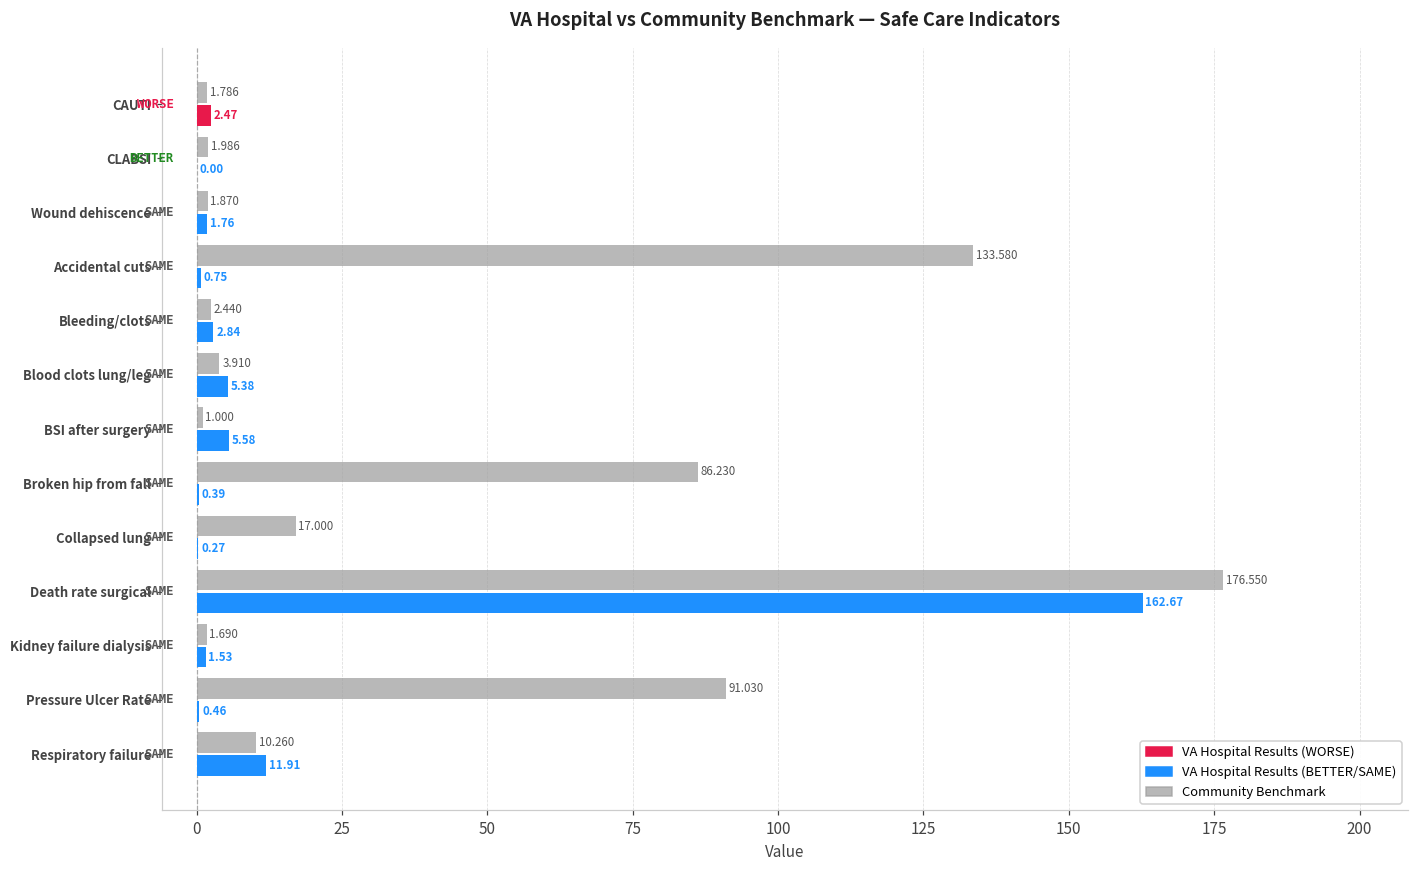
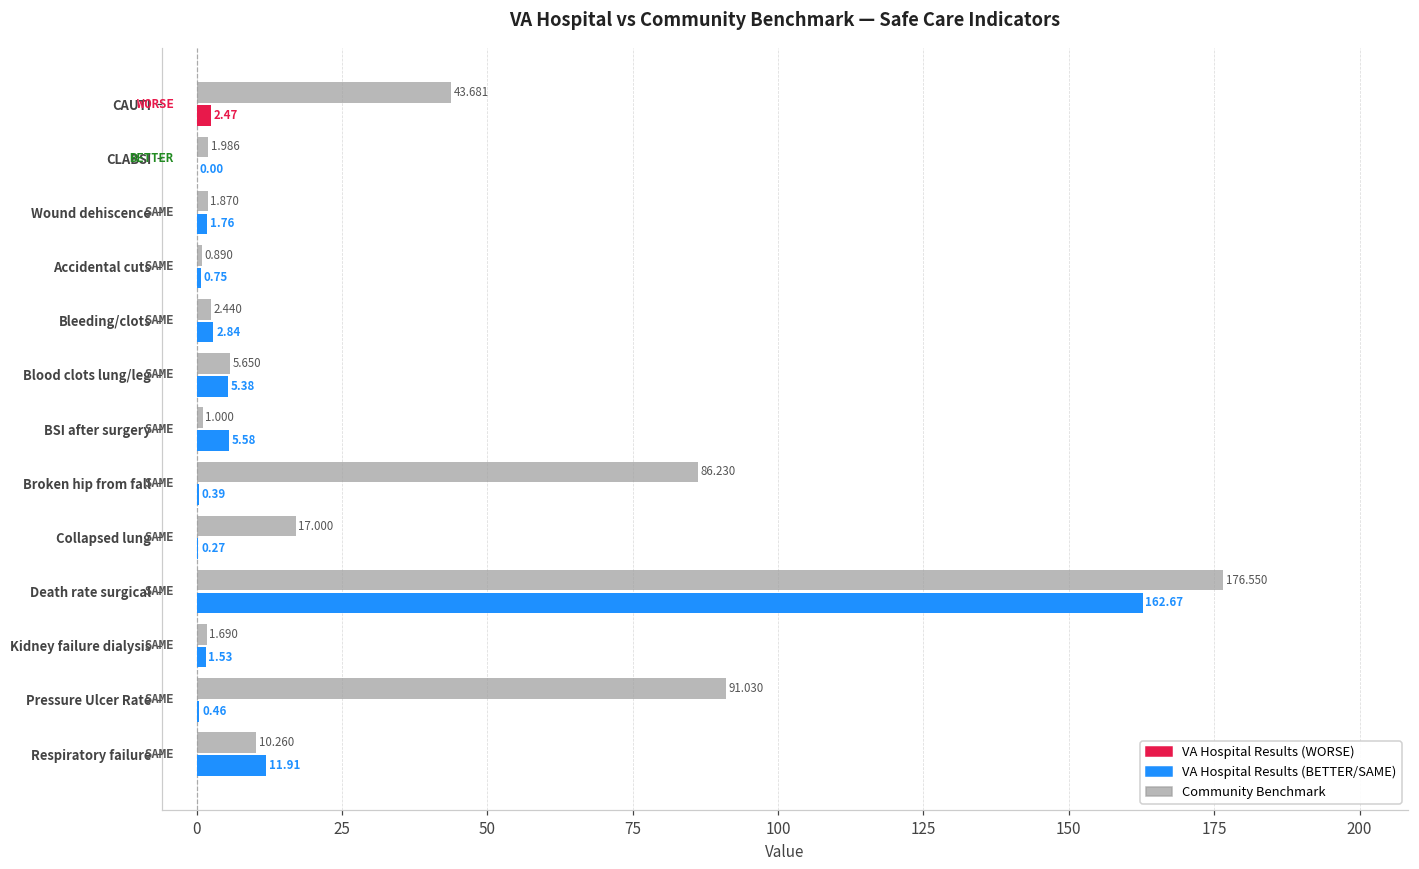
Community Benchmark, CAUTI: 1.786 -> 43.681
Community Benchmark, Accidental cuts: 133.580 -> 0.890
Community Benchmark, Blood clots lung/leg: 3.910 -> 5.650
